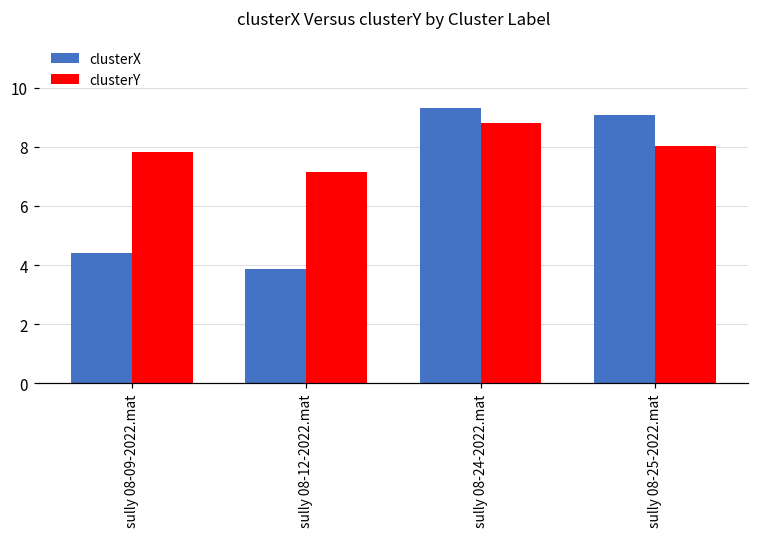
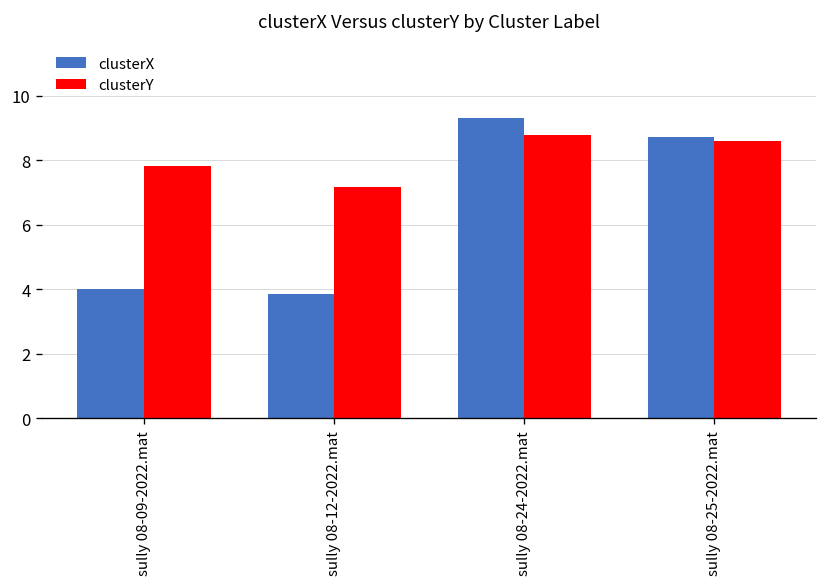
clusterX, sully 08-09-2022.mat: 4.4 -> 4.0
clusterX, sully 08-25-2022.mat: 9.1 -> 8.7
clusterY, sully 08-25-2022.mat: 8.0 -> 8.6
